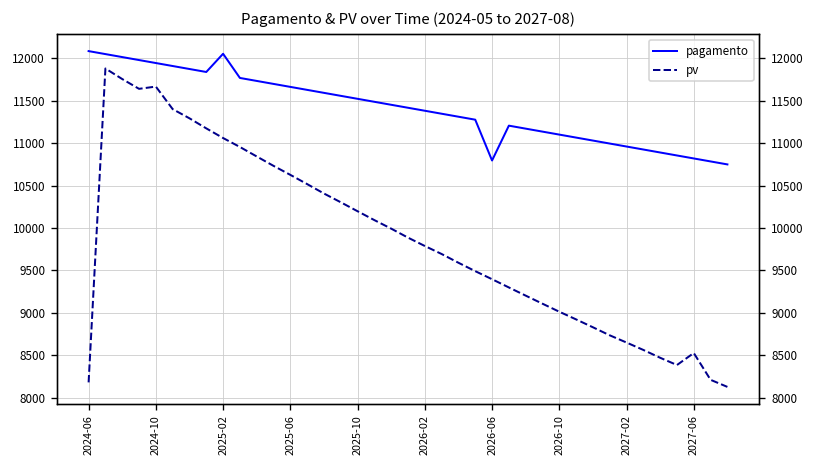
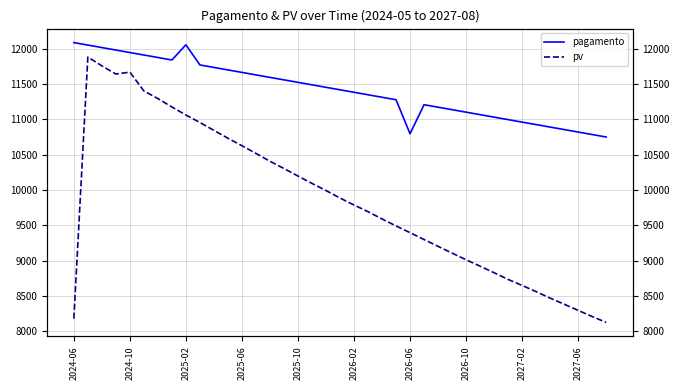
pv, 2027-06: 8500 -> 8300
